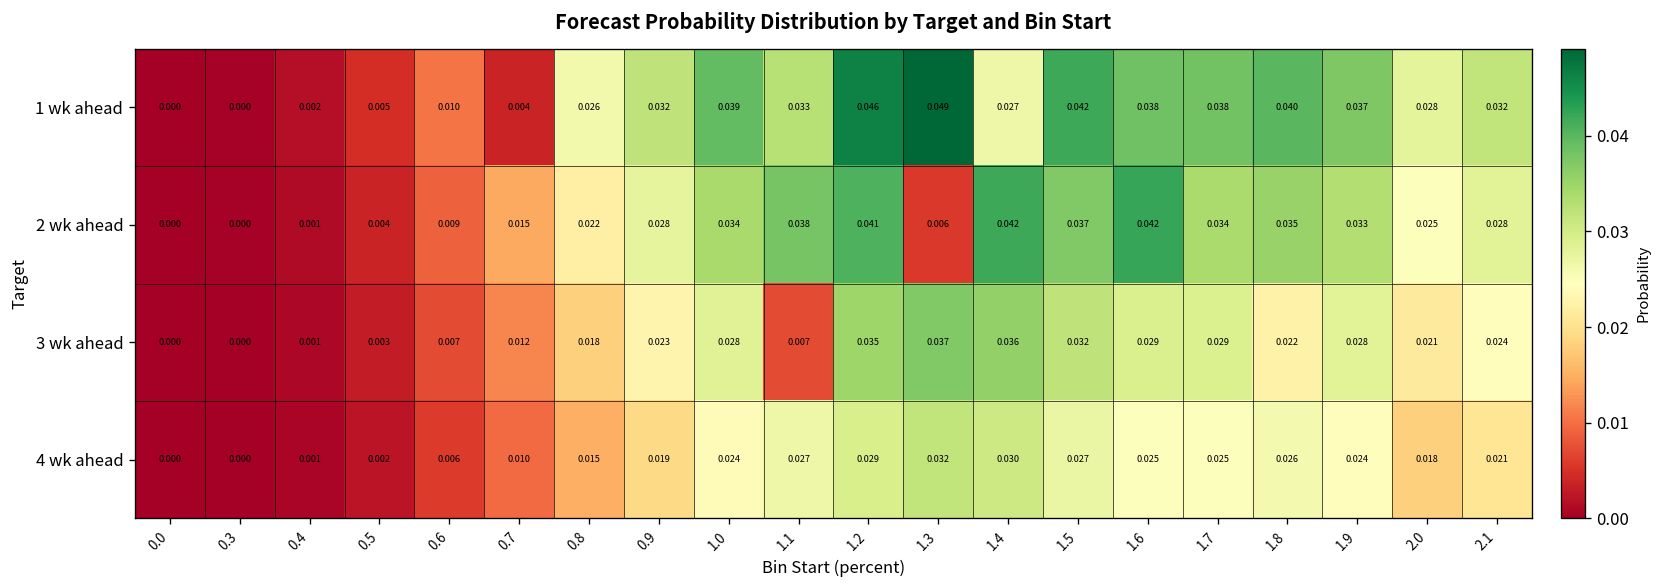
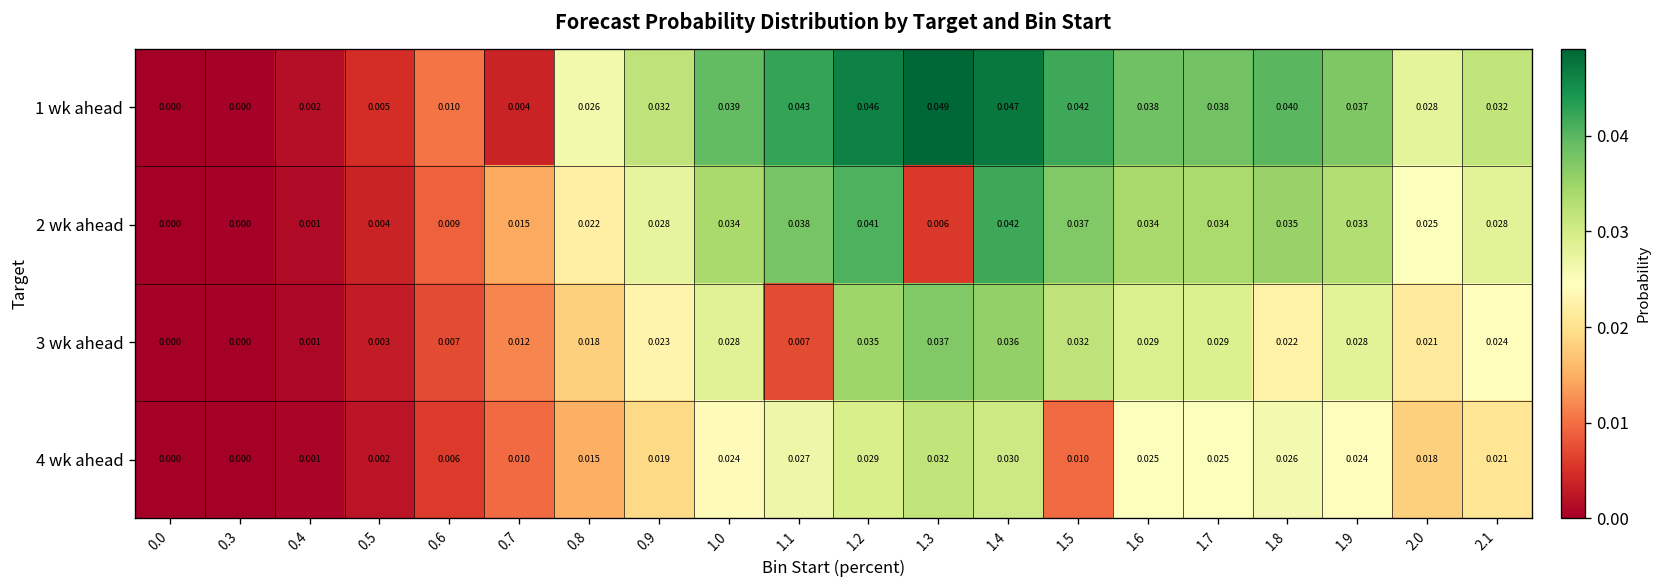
1 wk ahead, 1.1: 0.033 -> 0.043
1 wk ahead, 1.4: 0.027 -> 0.047
2 wk ahead, 1.6: 0.042 -> 0.034
4 wk ahead, 1.5: 0.027 -> 0.010
